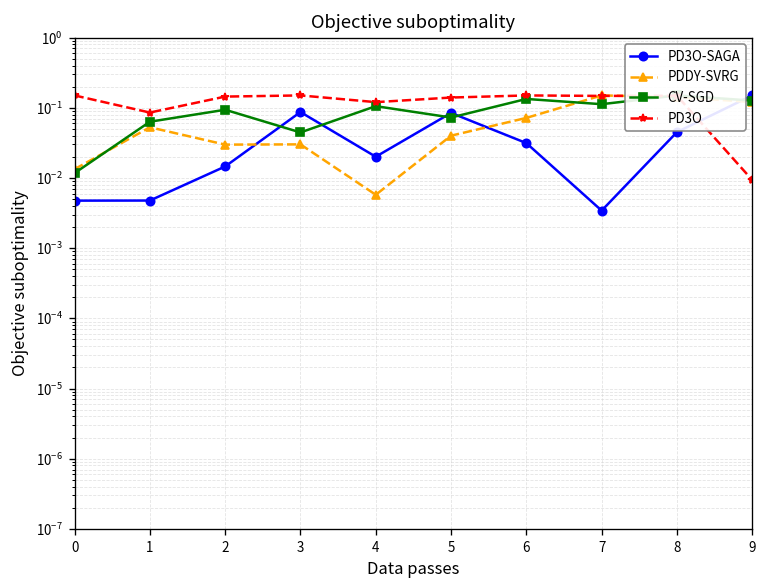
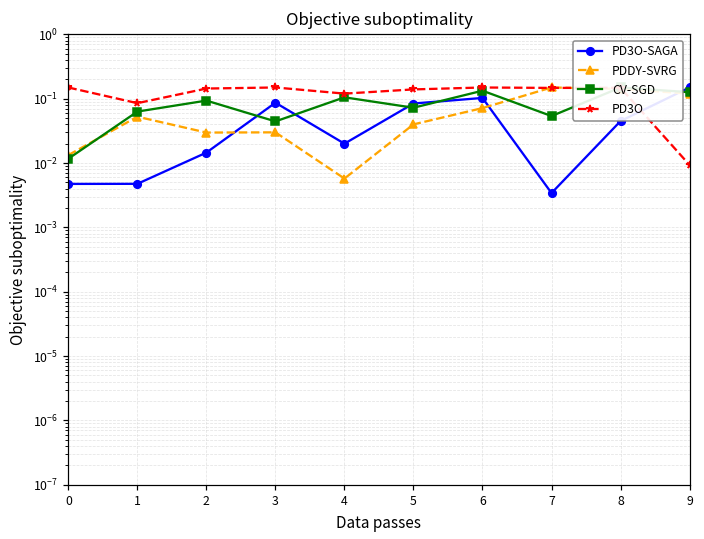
PD3O-SAGA, 6: 0.03 -> 0.10
CV-SGD, 7: 0.11 -> 0.05
